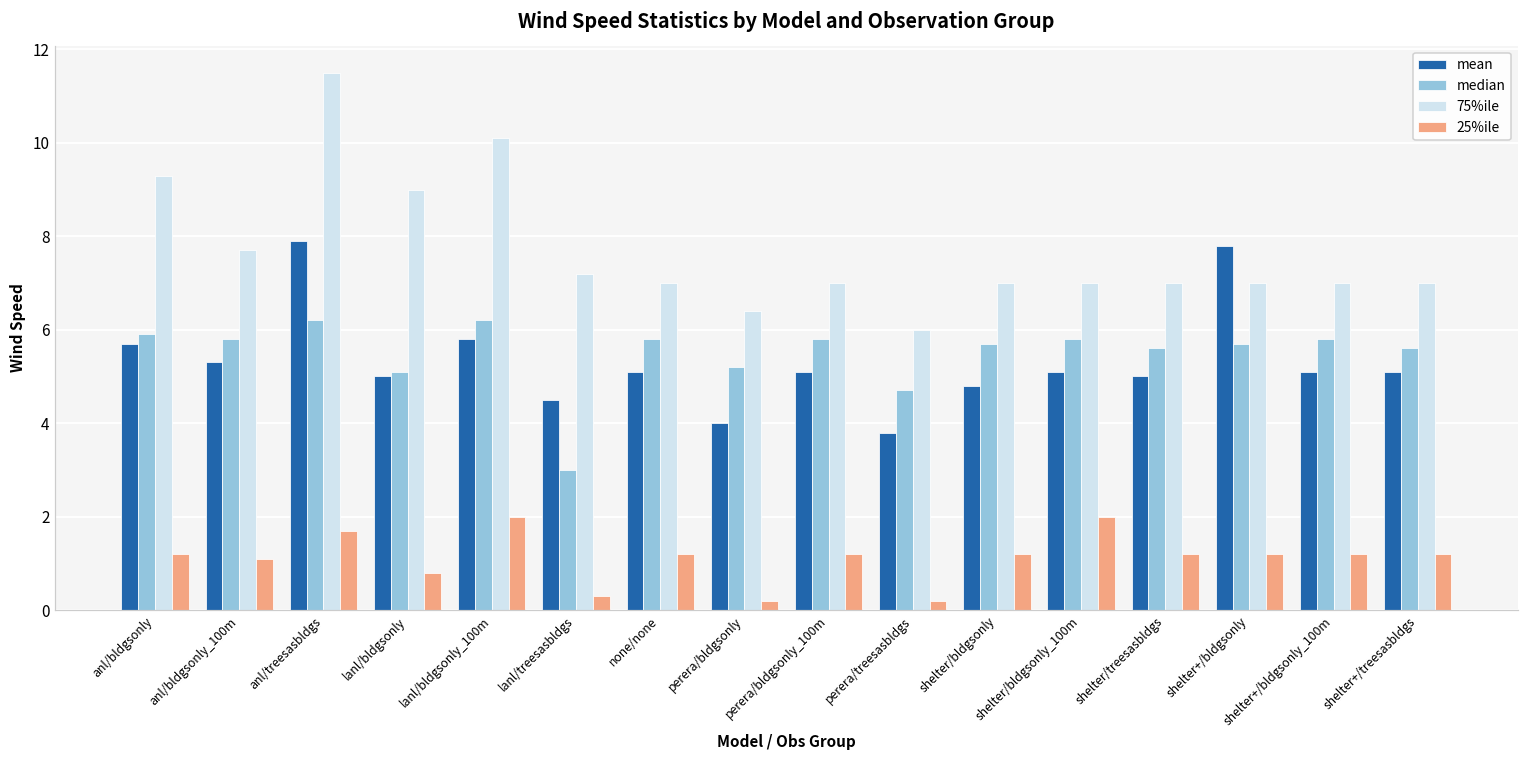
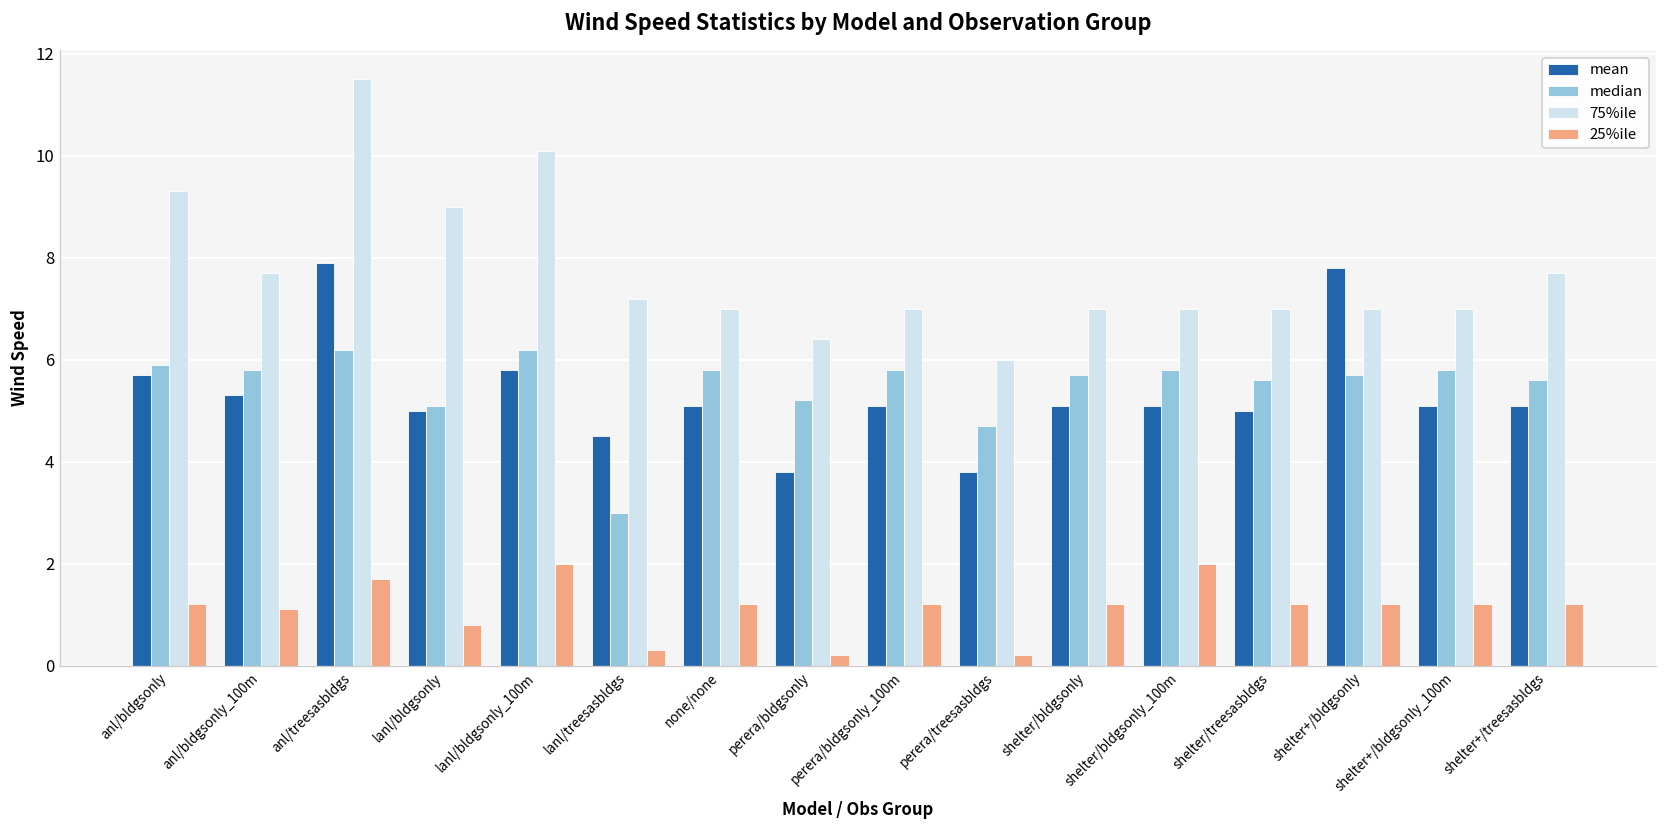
mean, perera/bldgsonly: 4.0 -> 3.8
mean, shelter/bldgsonly: 4.8 -> 5.1
75%ile, shelter+/treesasbldgs: 7.0 -> 7.7
